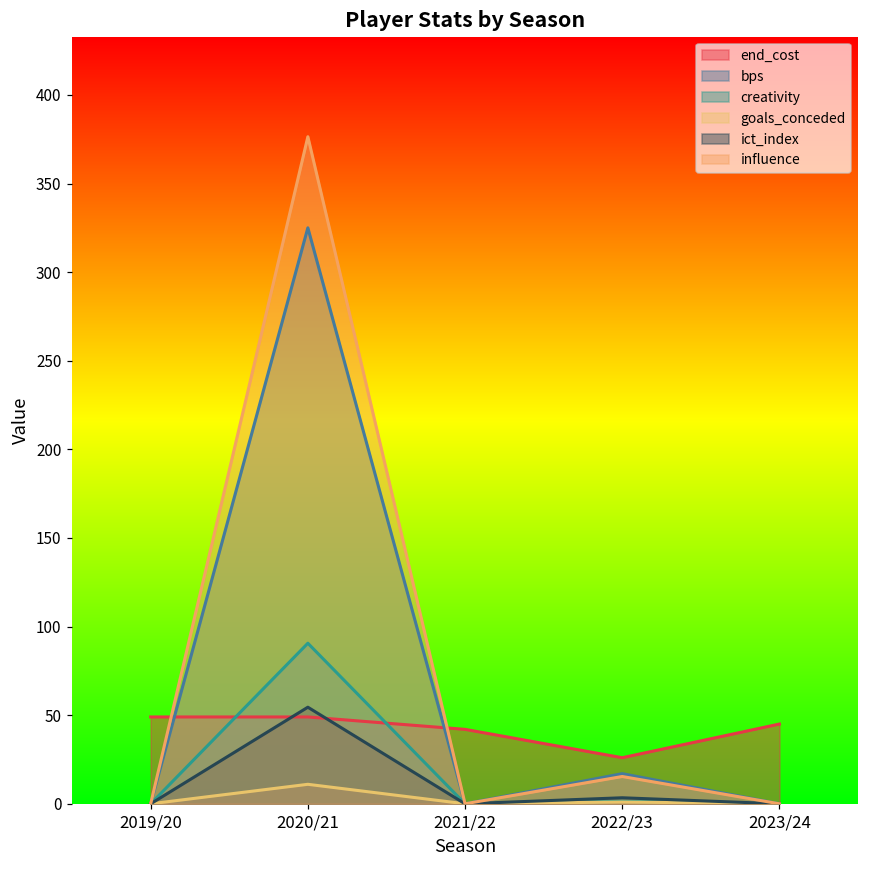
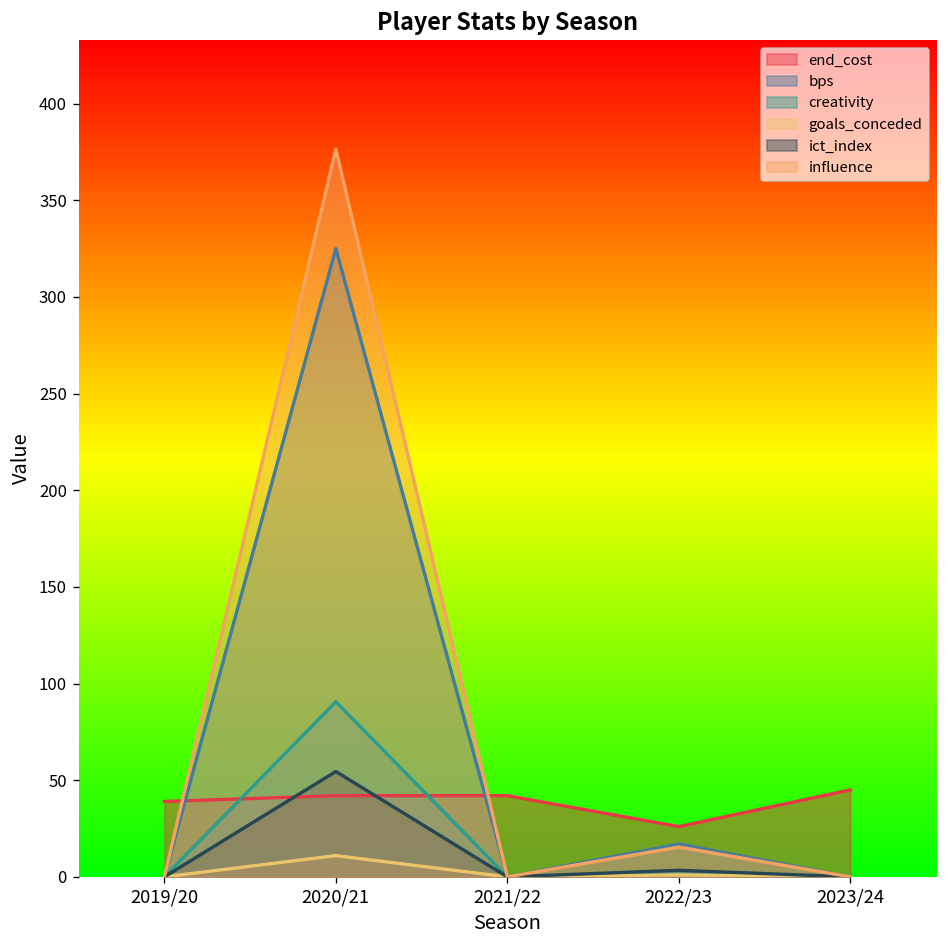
end_cost, 2019/20: 49 -> 39
end_cost, 2020/21: 49 -> 42
